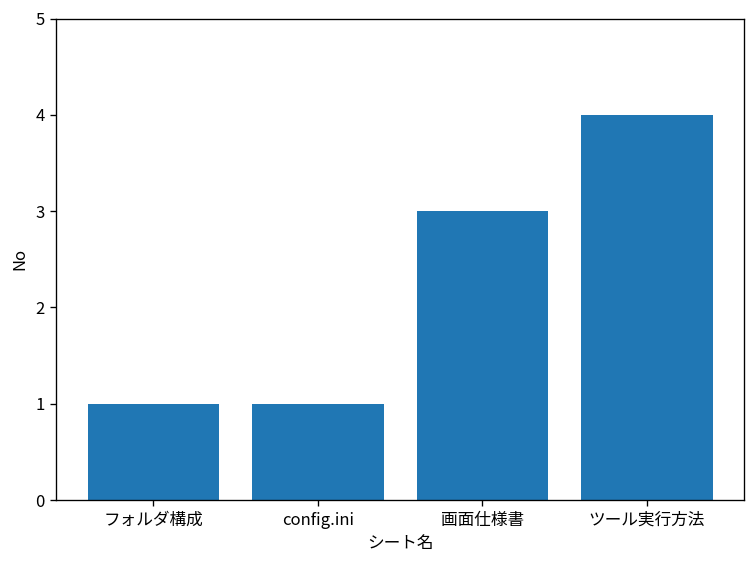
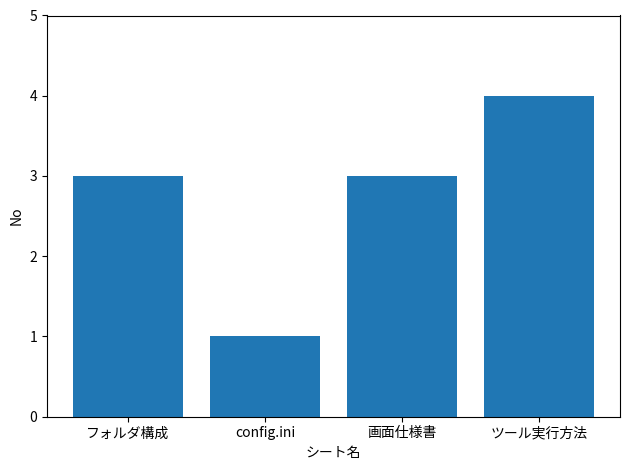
フォルダ構成: 1 -> 3
